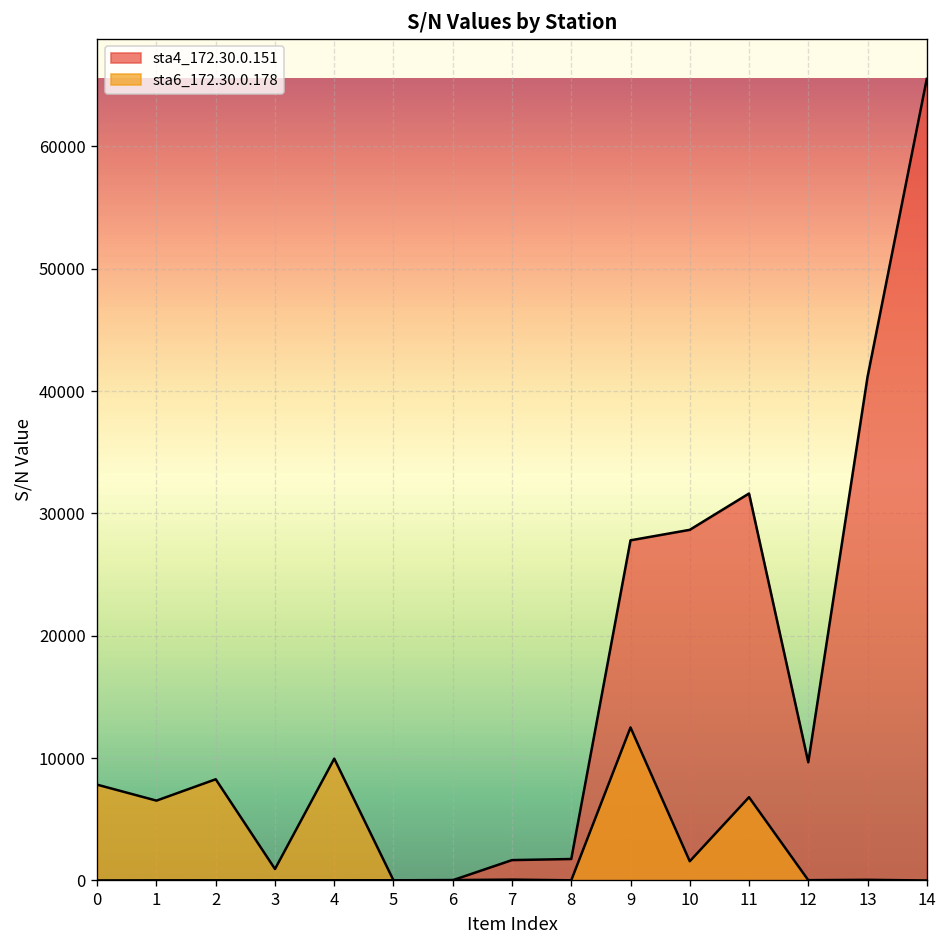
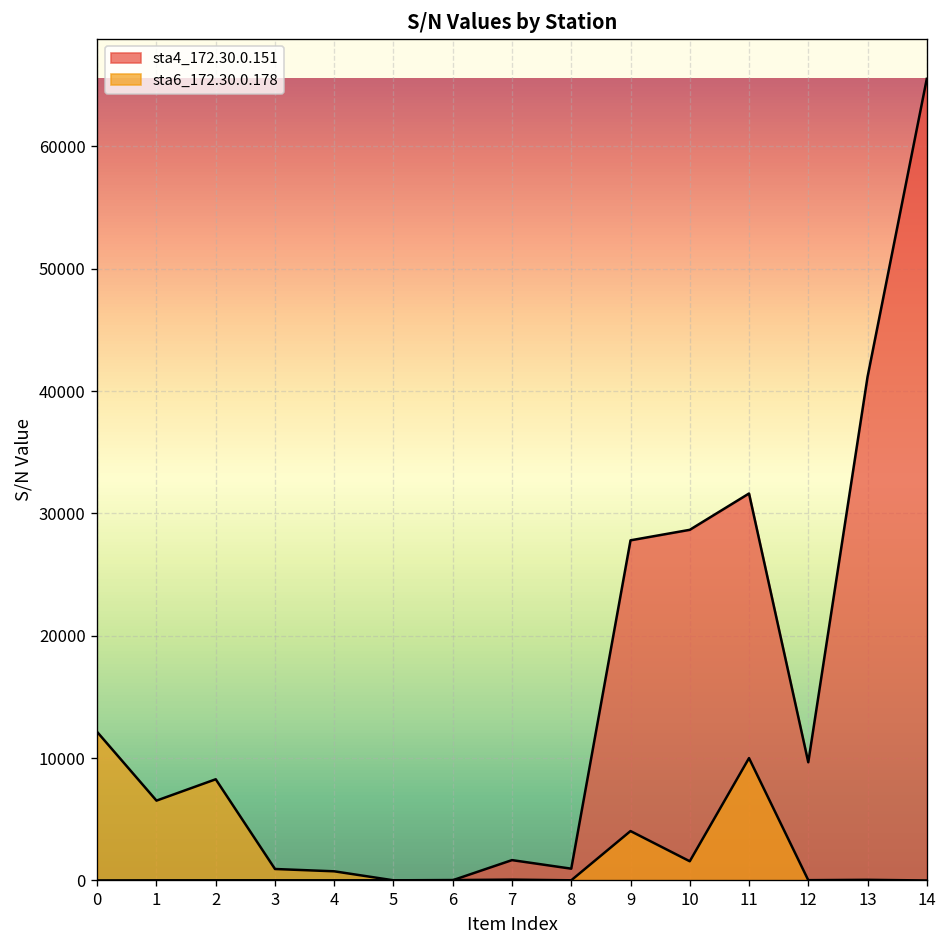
sta6_172.30.0.178, 0: 7800 -> 12100
sta6_172.30.0.178, 4: 10000 -> 700
sta4_172.30.0.151, 8: 1800 -> 1000
sta6_172.30.0.178, 9: 12500 -> 4000
sta6_172.30.0.178, 11: 6800 -> 10000
